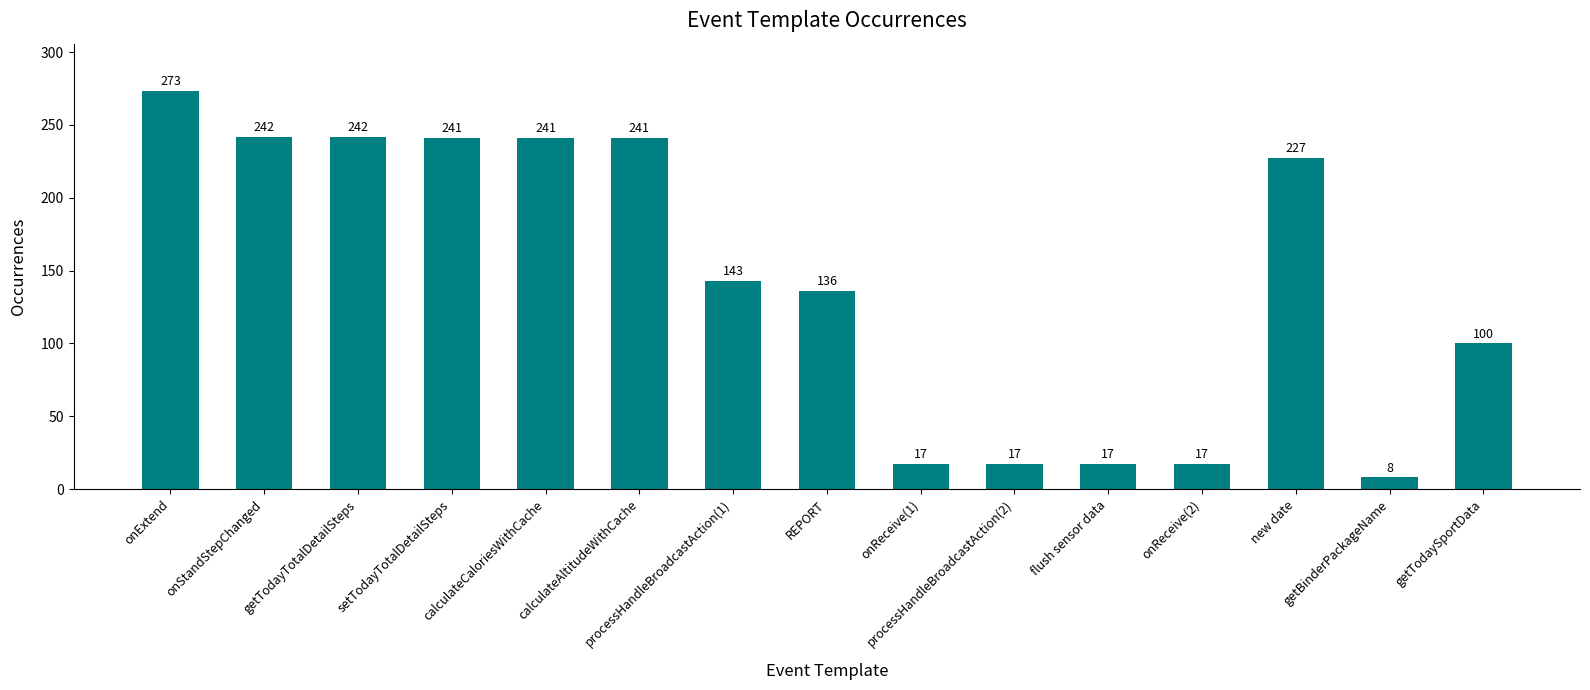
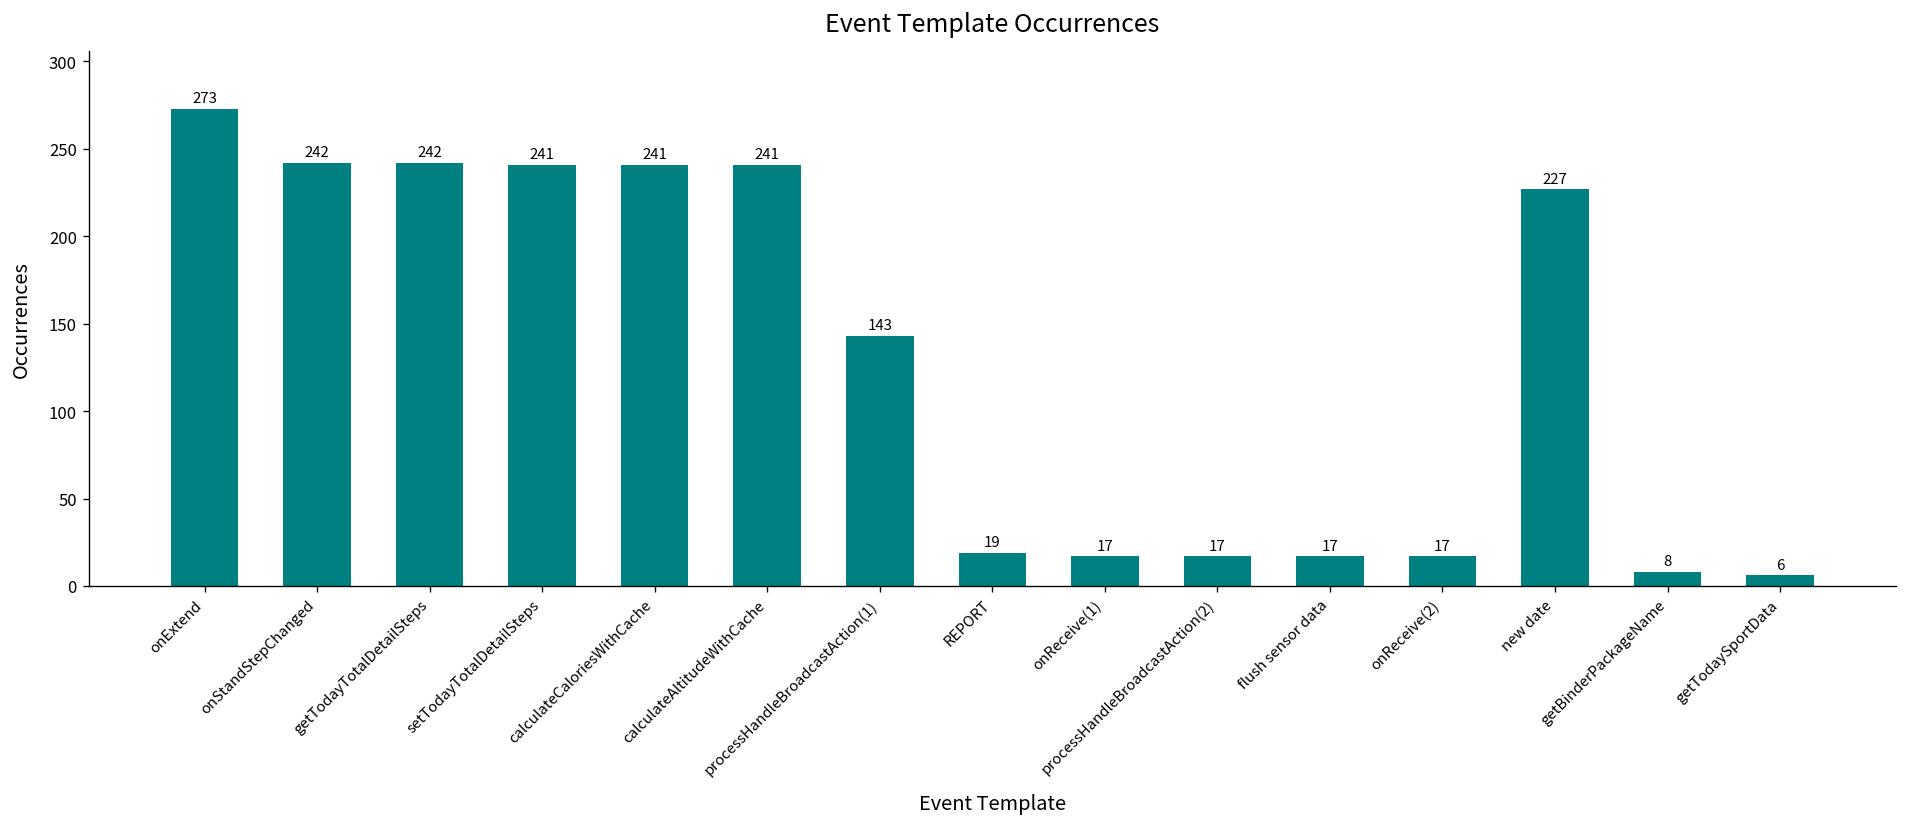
REPORT: 136 -> 19
getTodaySportData: 100 -> 6
